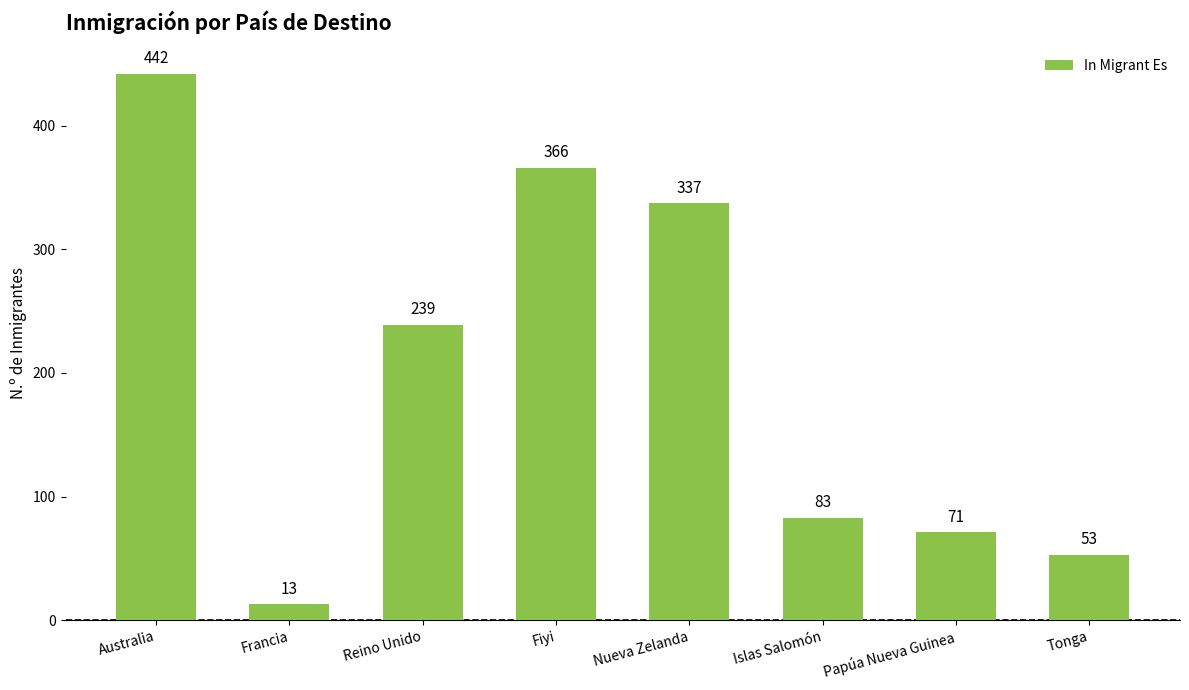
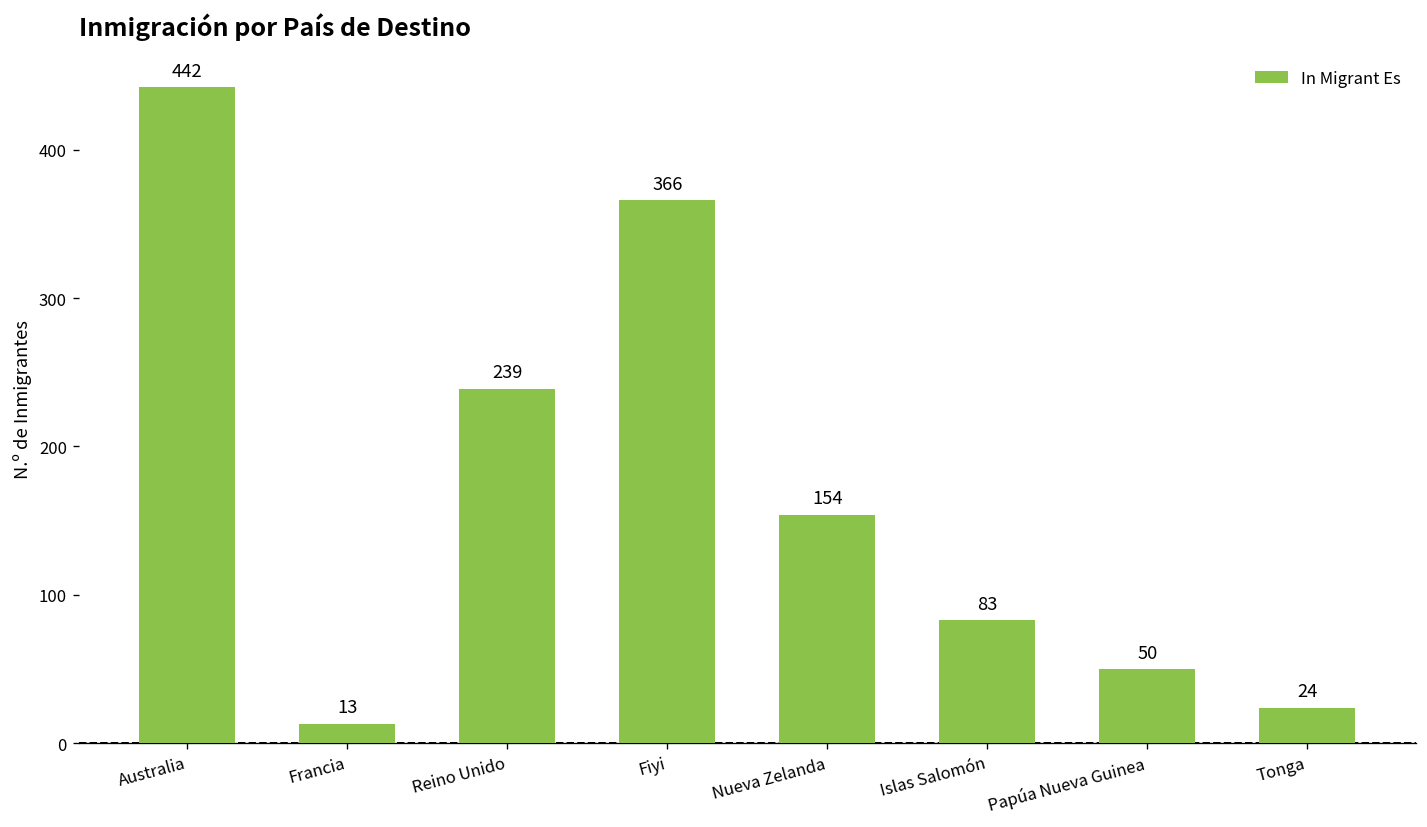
Nueva Zelanda: 337 -> 154
Papúa Nueva Guinea: 71 -> 50
Tonga: 53 -> 24
